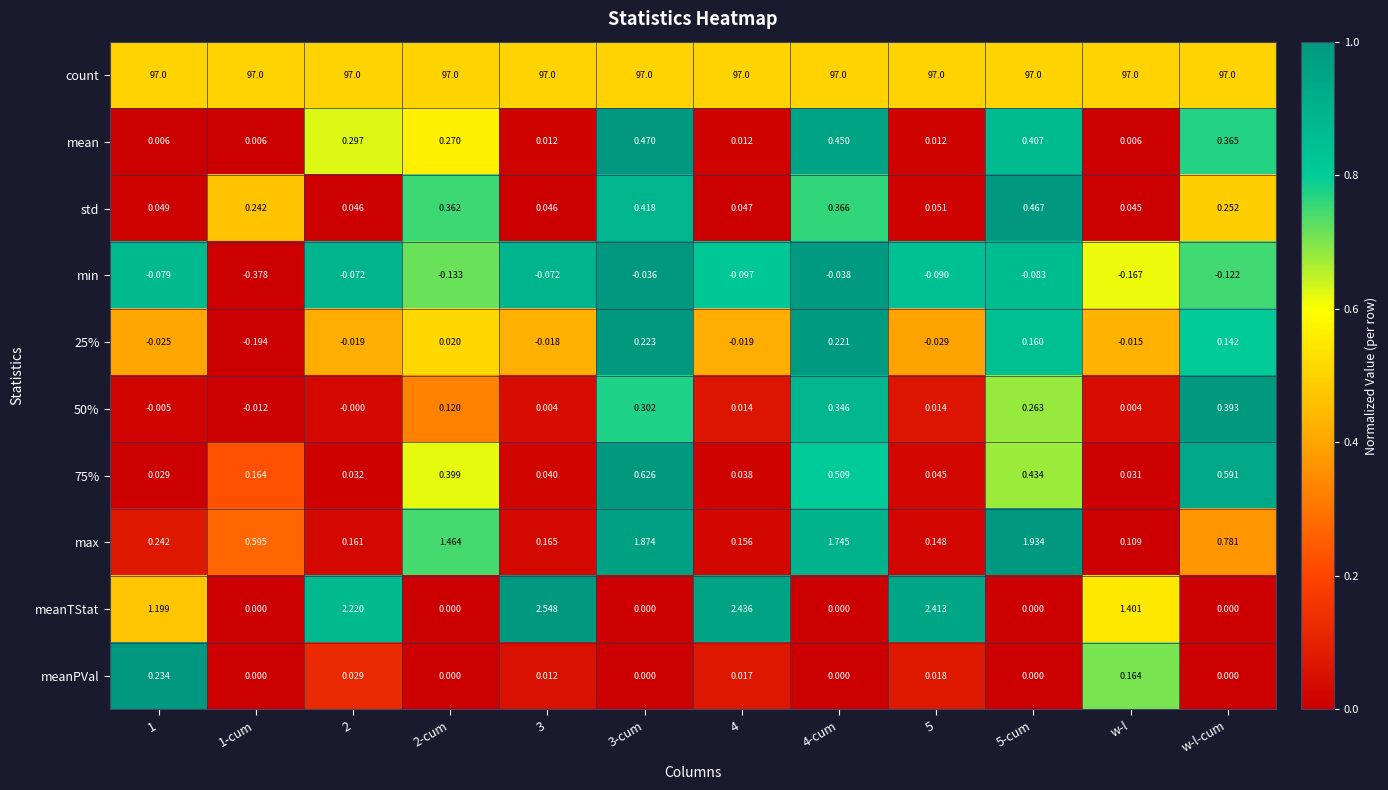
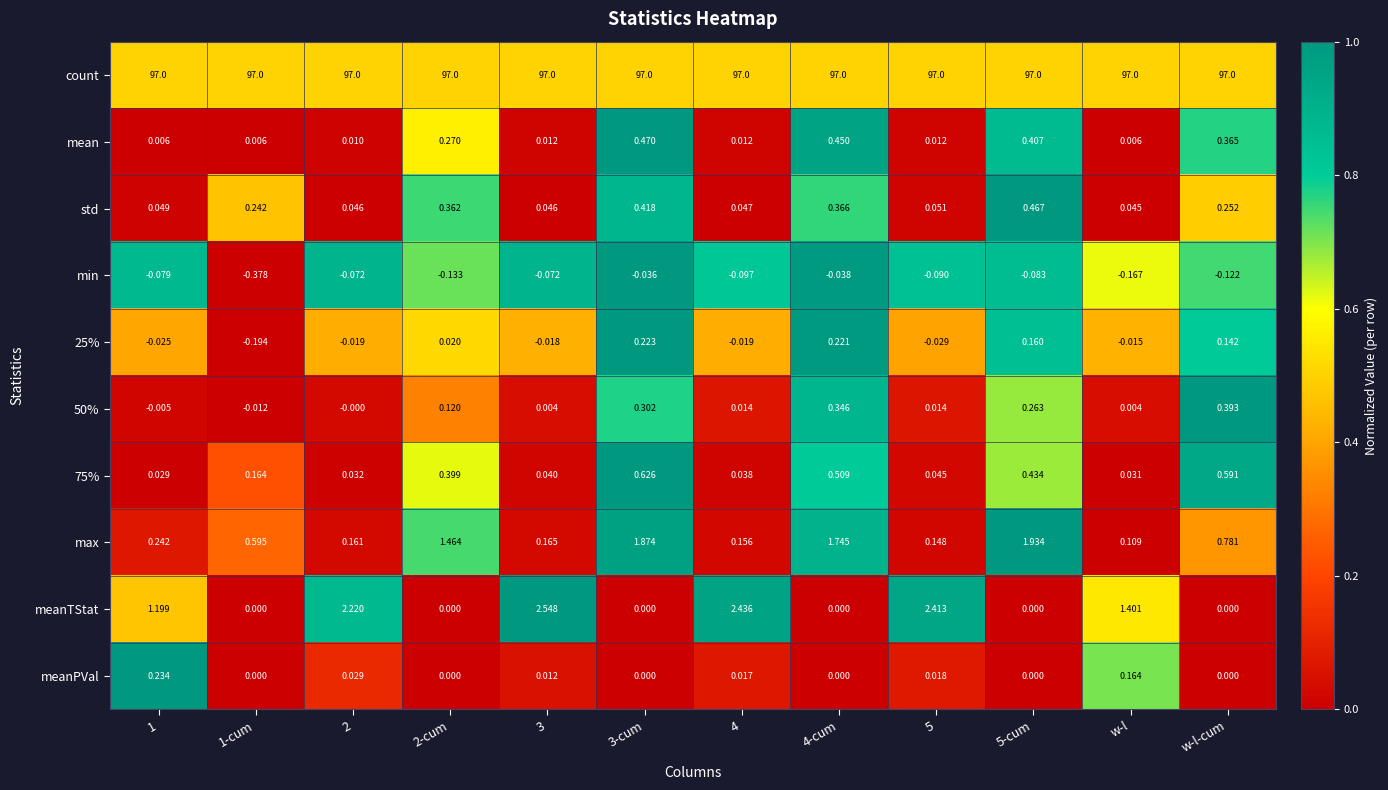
mean, 2: 0.297 -> 0.010
